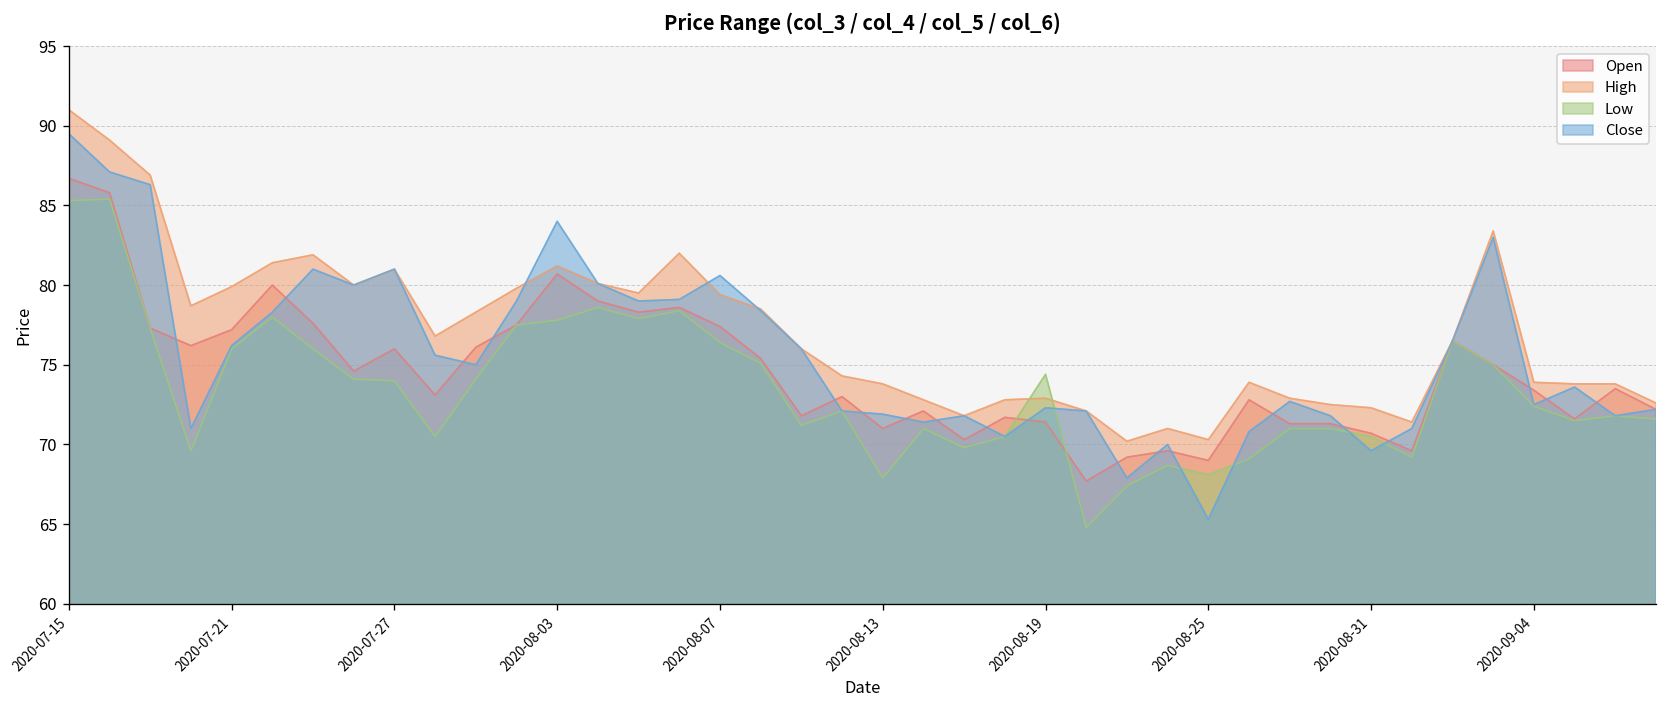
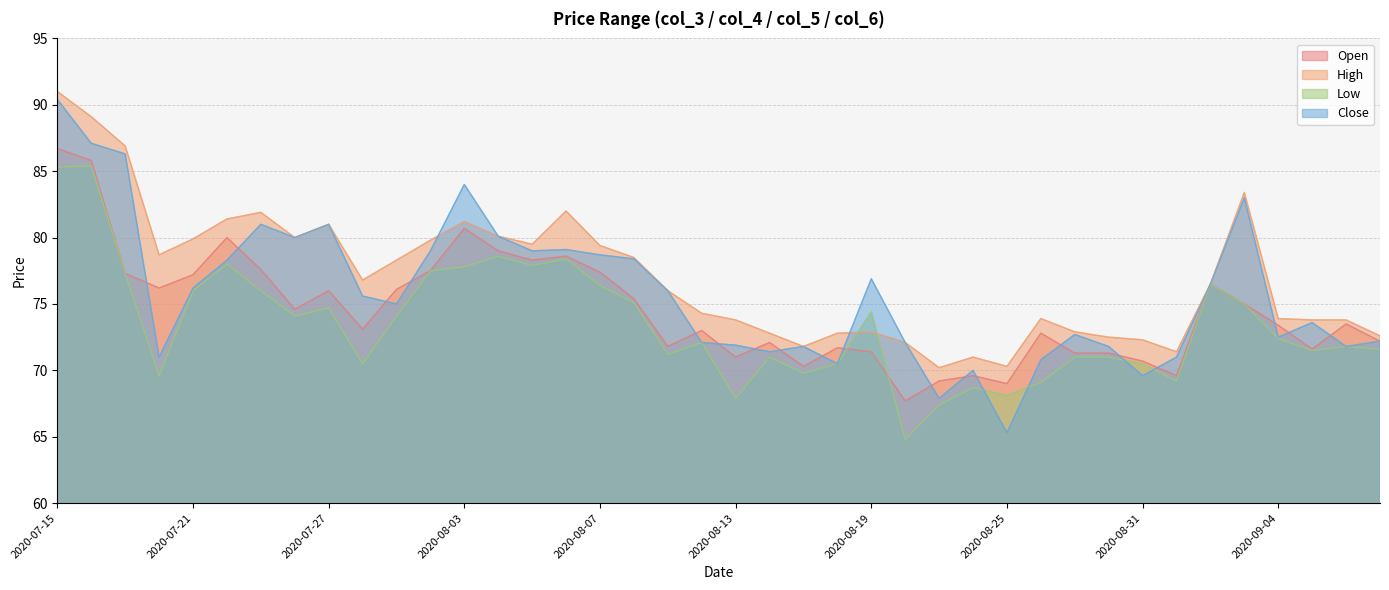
Close, 2020-07-15: 89.5 -> 90.4
Low, 2020-07-27: 74.0 -> 74.7
Close, 2020-08-07: 80.6 -> 78.7
Close, 2020-08-19: 72.3 -> 76.9
